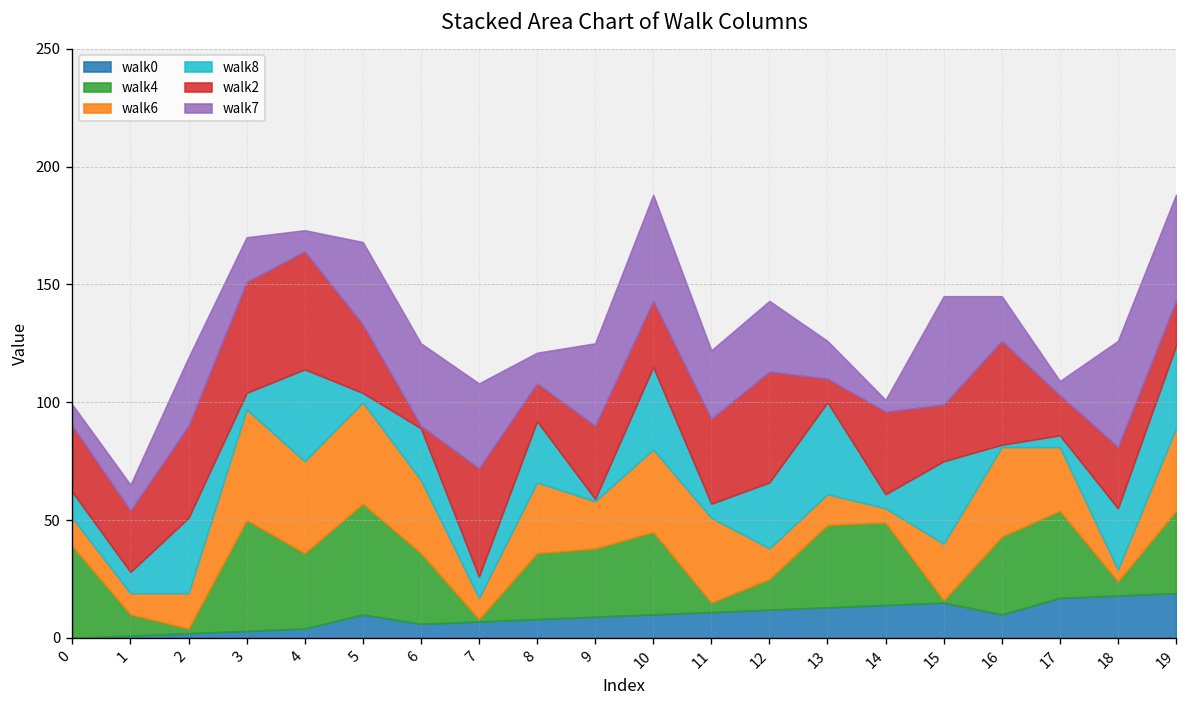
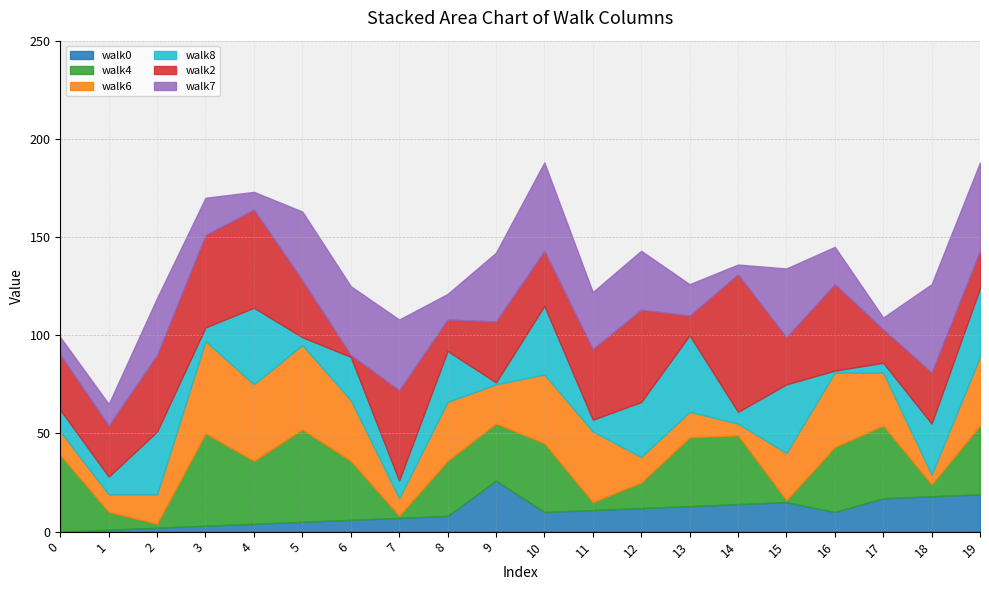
walk0, 5: 10 -> 5
walk0, 9: 9 -> 26
walk2, 14: 35 -> 70
walk7, 15: 46 -> 35
